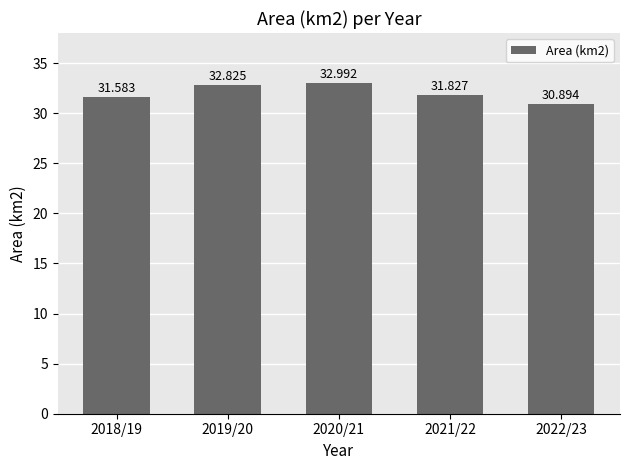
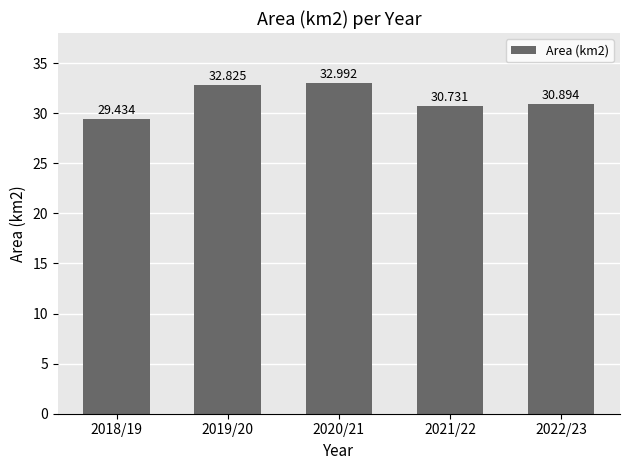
2018/19: 31.583 -> 29.434
2021/22: 31.827 -> 30.731
